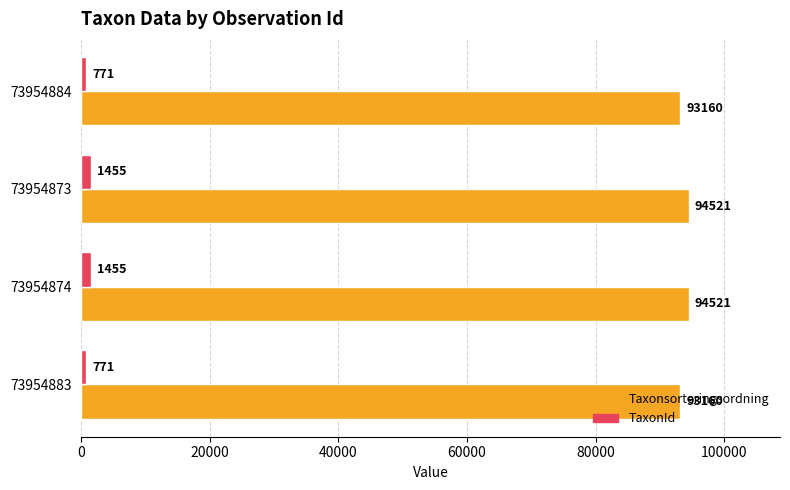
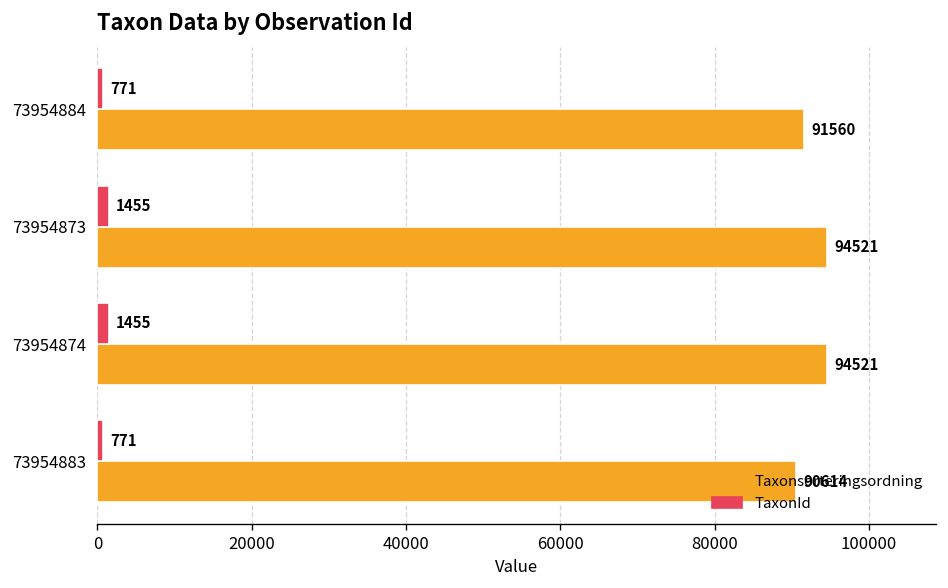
Taxonsorteringsordning, 73954884: 93160 -> 91560
Taxonsorteringsordning, 73954883: 93160 -> 90614
